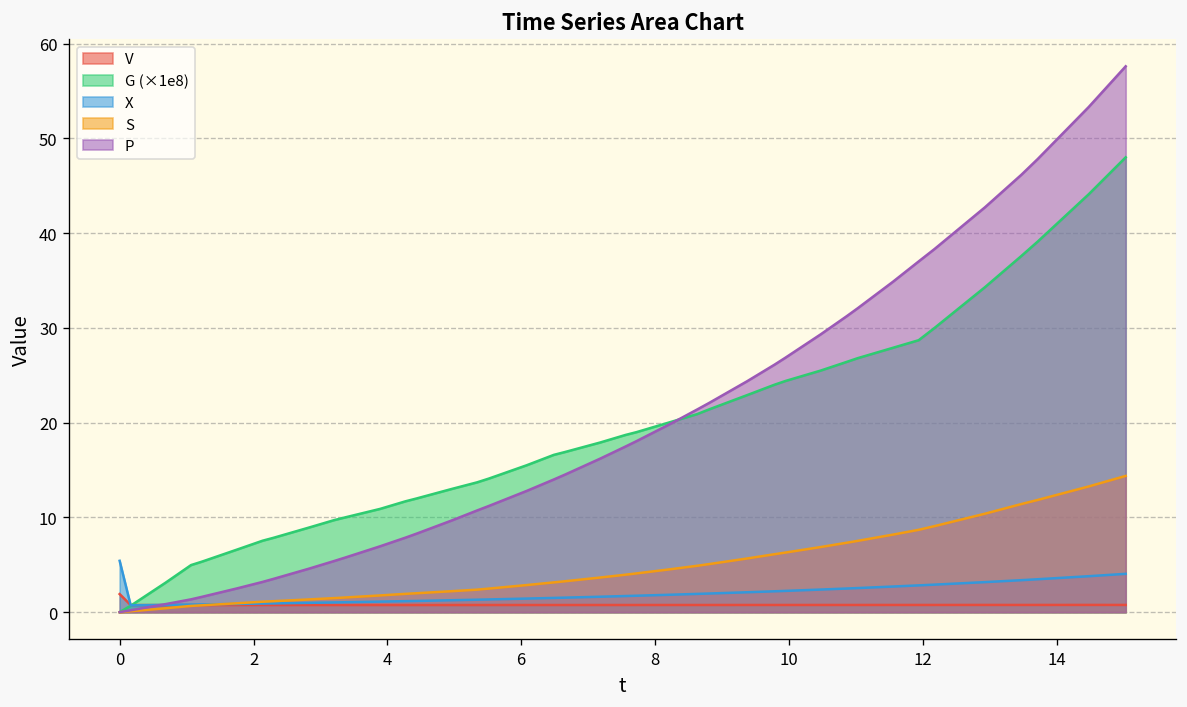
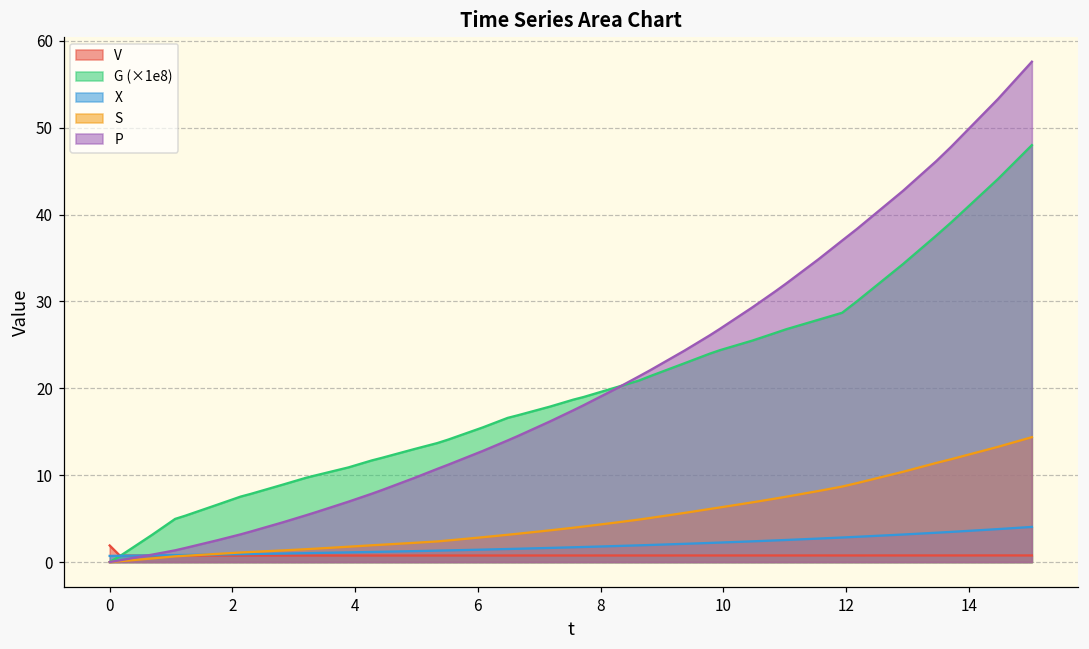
X, 0: 5 -> 1
